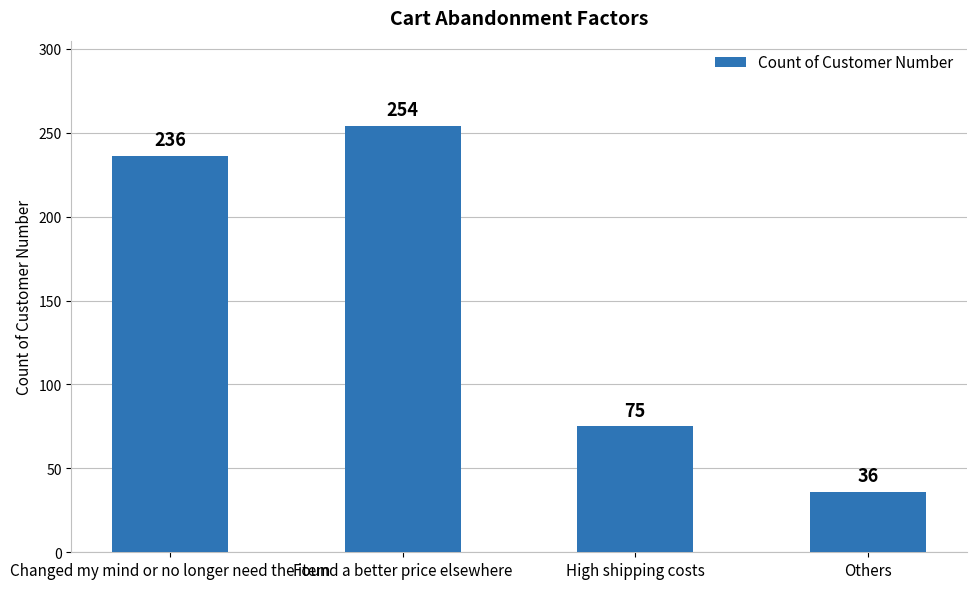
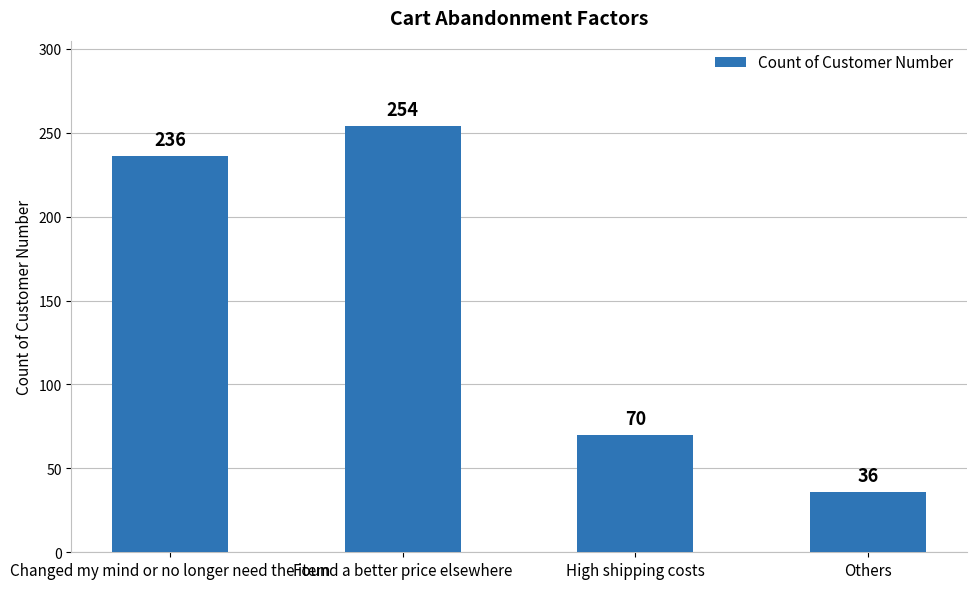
High shipping costs: 75 -> 70
